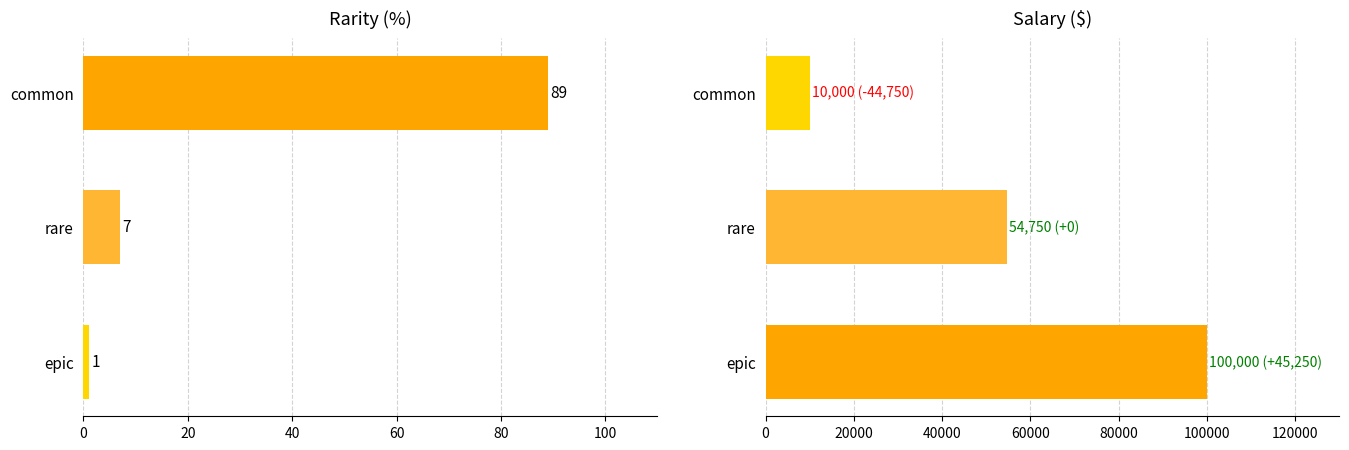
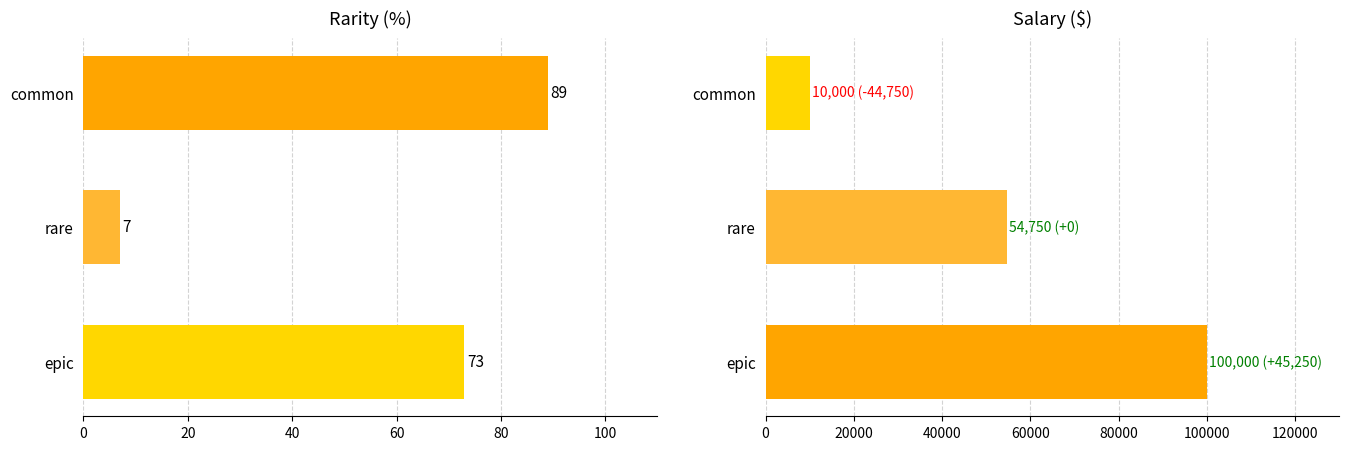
Rarity (%), epic: 1 -> 73
